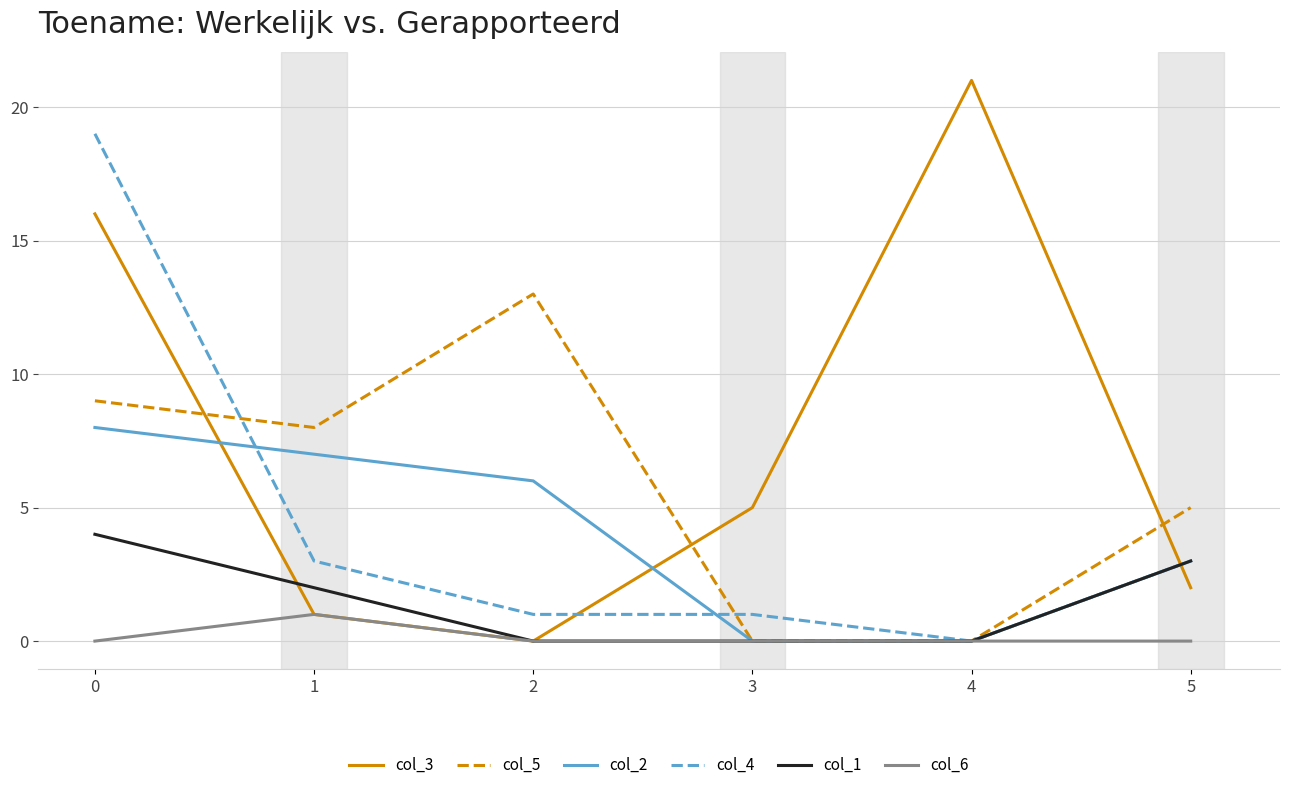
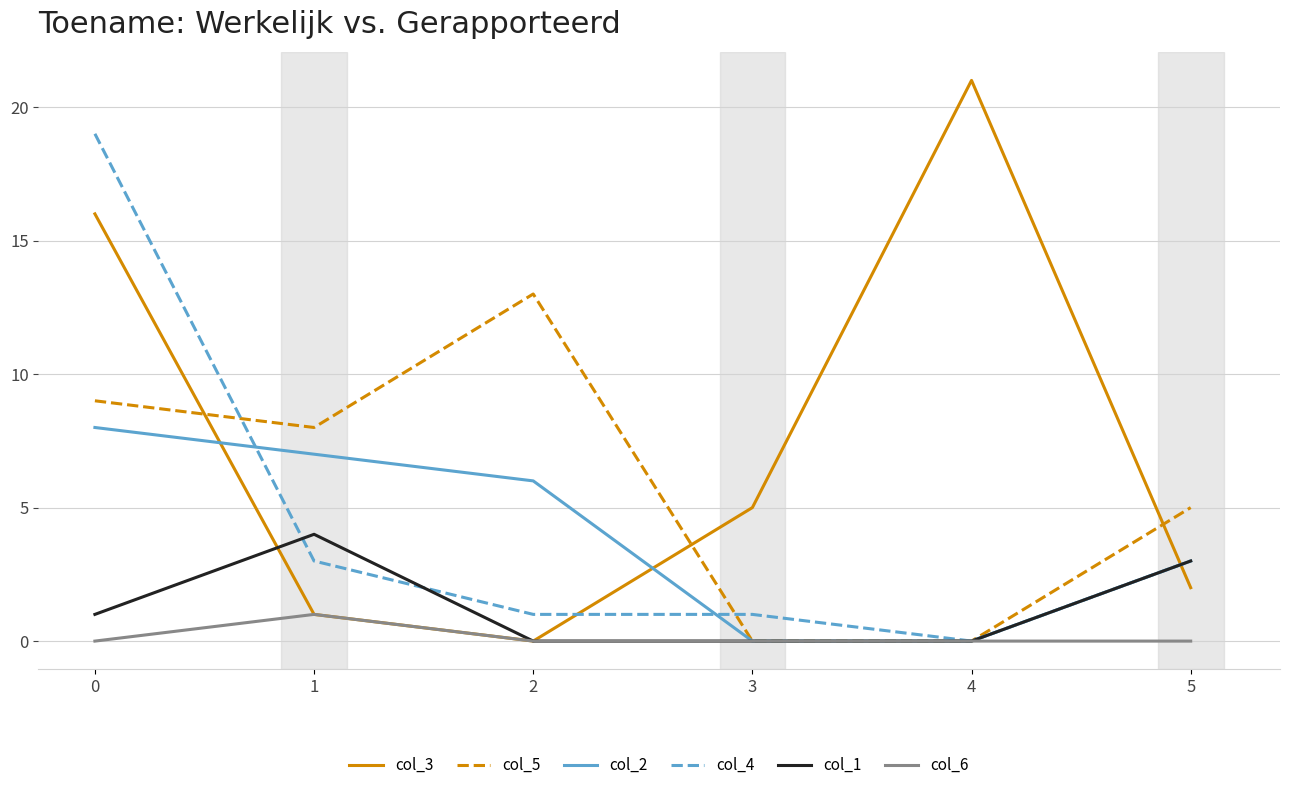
col_1, 0: 4 -> 1
col_1, 1: 2 -> 4
